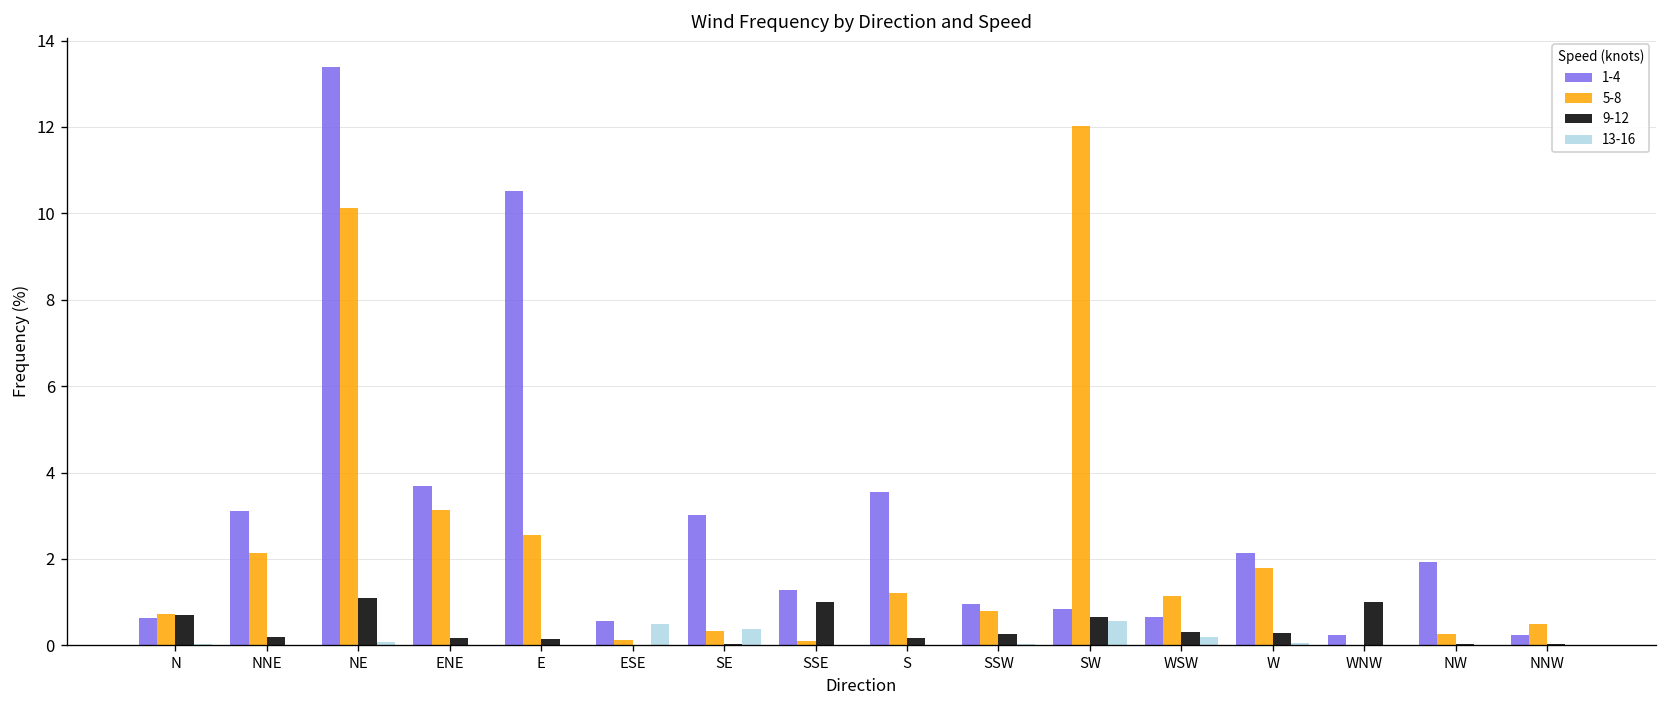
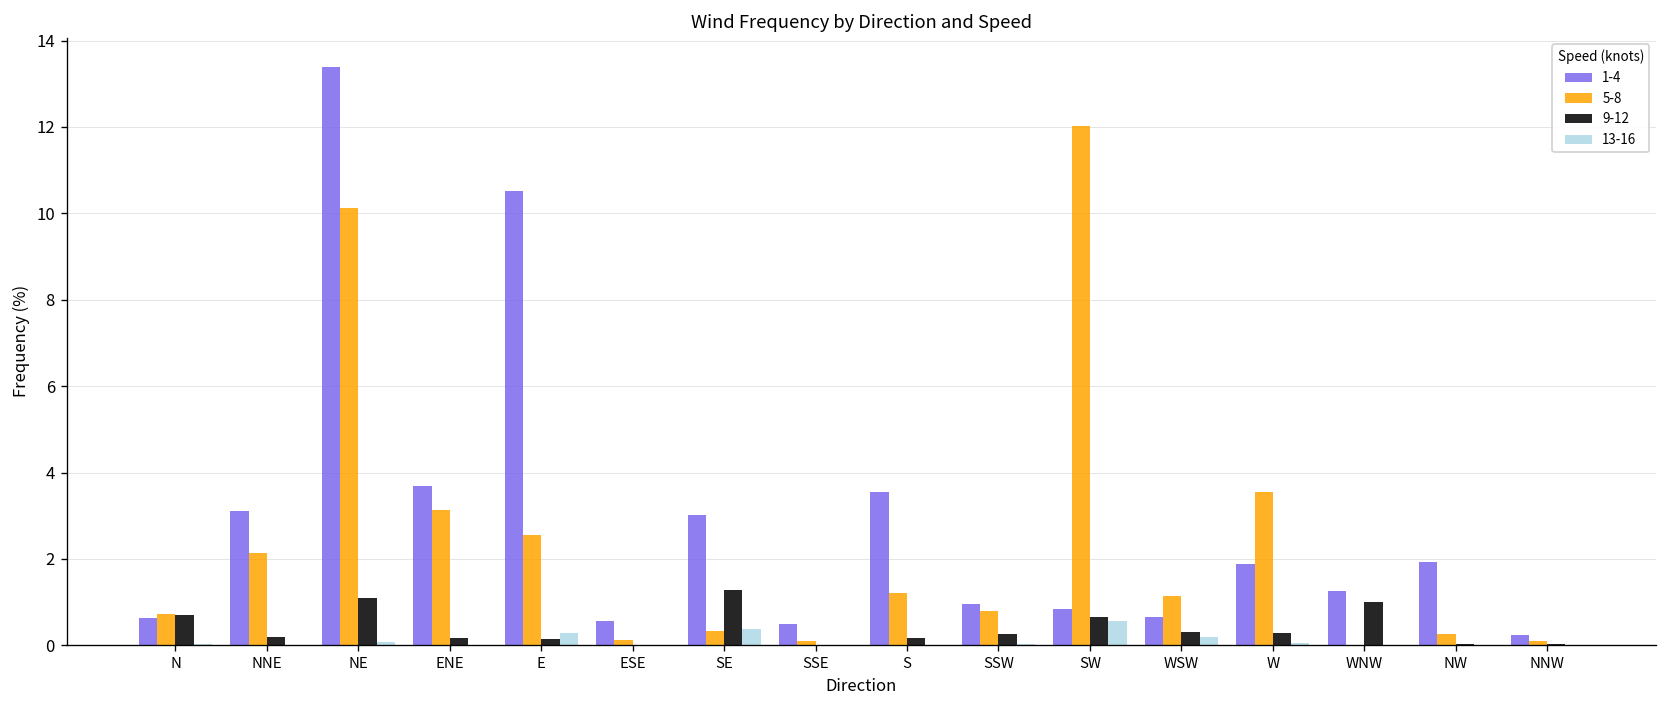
13-16, E: 0.0 -> 0.3
13-16, ESE: 0.5 -> 0.0
9-12, SE: 0.0 -> 1.3
1-4, SSE: 1.3 -> 0.5
9-12, SSE: 1 -> 0
1-4, W: 2.1 -> 1.9
5-8, W: 1.8 -> 3.6
1-4, WNW: 0.2 -> 1.3
5-8, NNW: 0.5 -> 0.1
